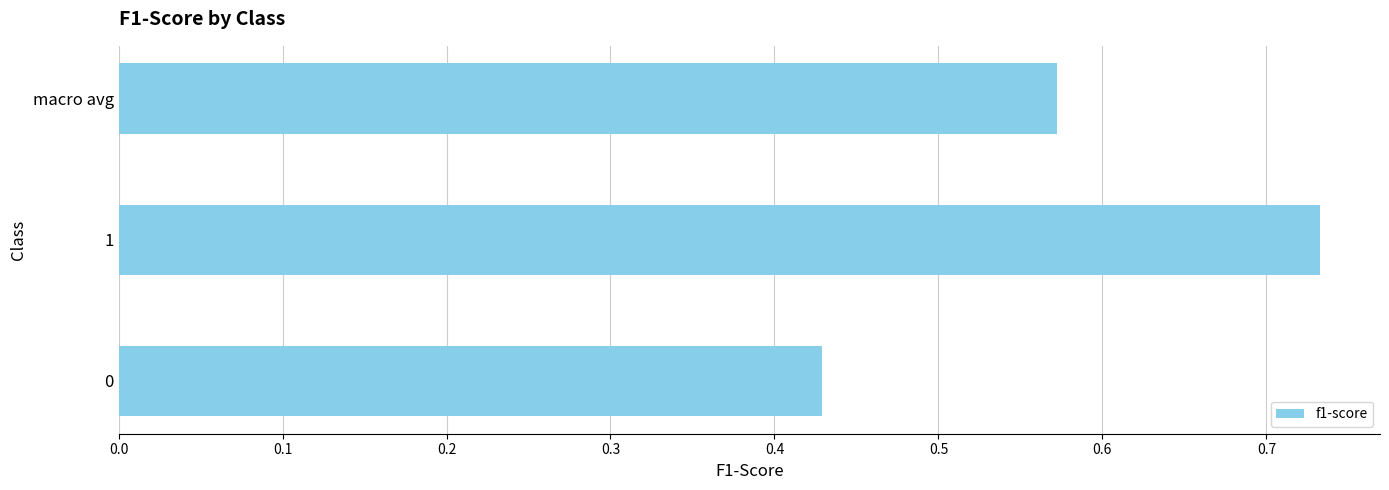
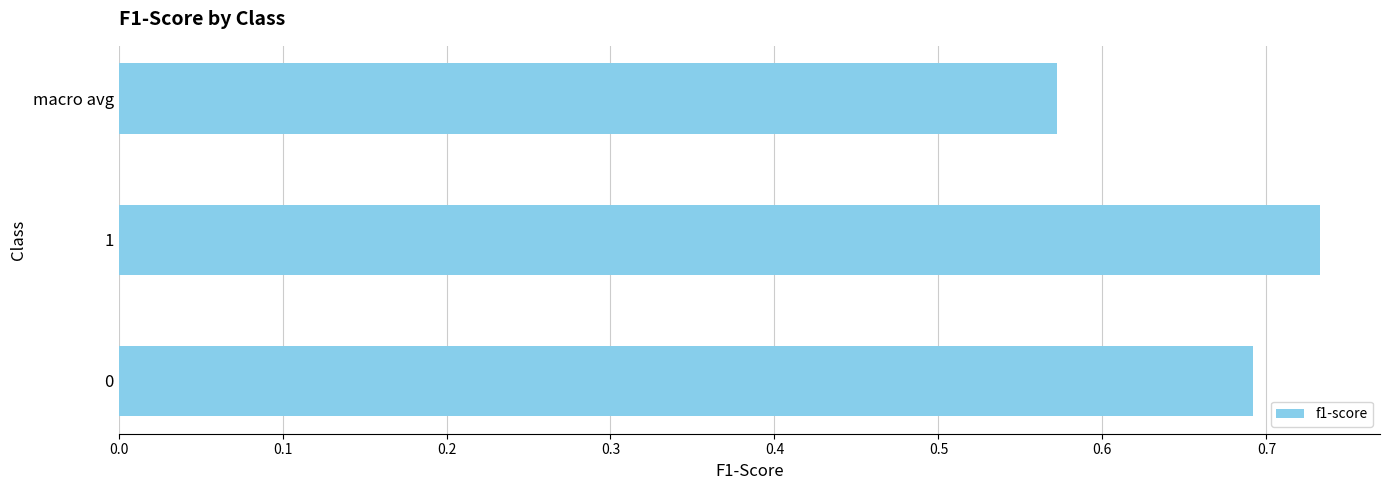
0: 0.429 -> 0.692
